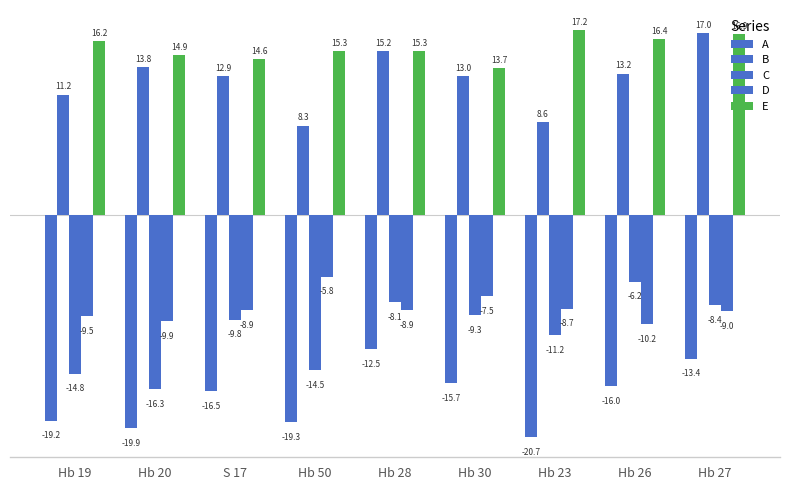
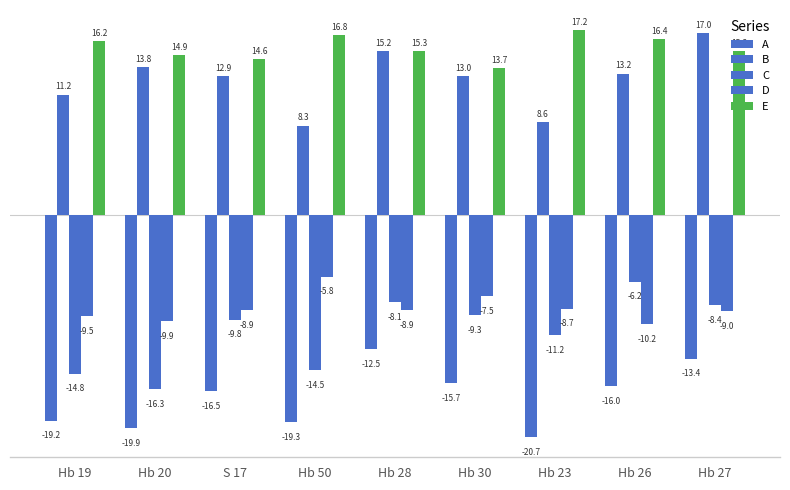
E, Hb 50: 15.3 -> 16.8
E, Hb 27: 16.9 -> 15.2
